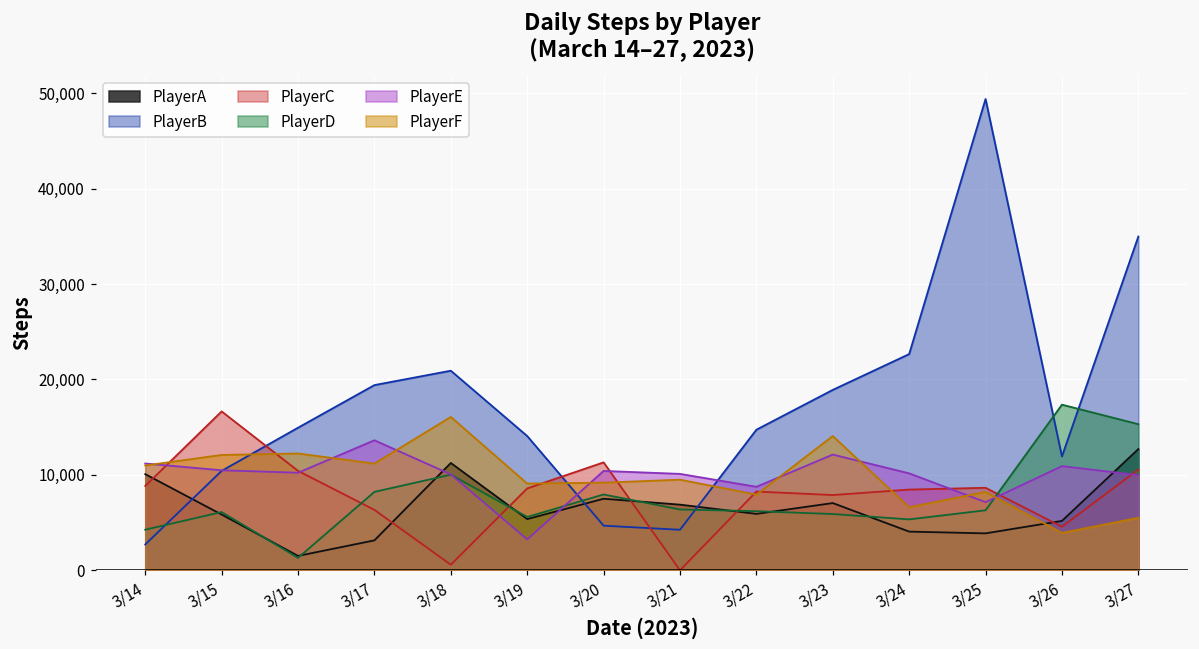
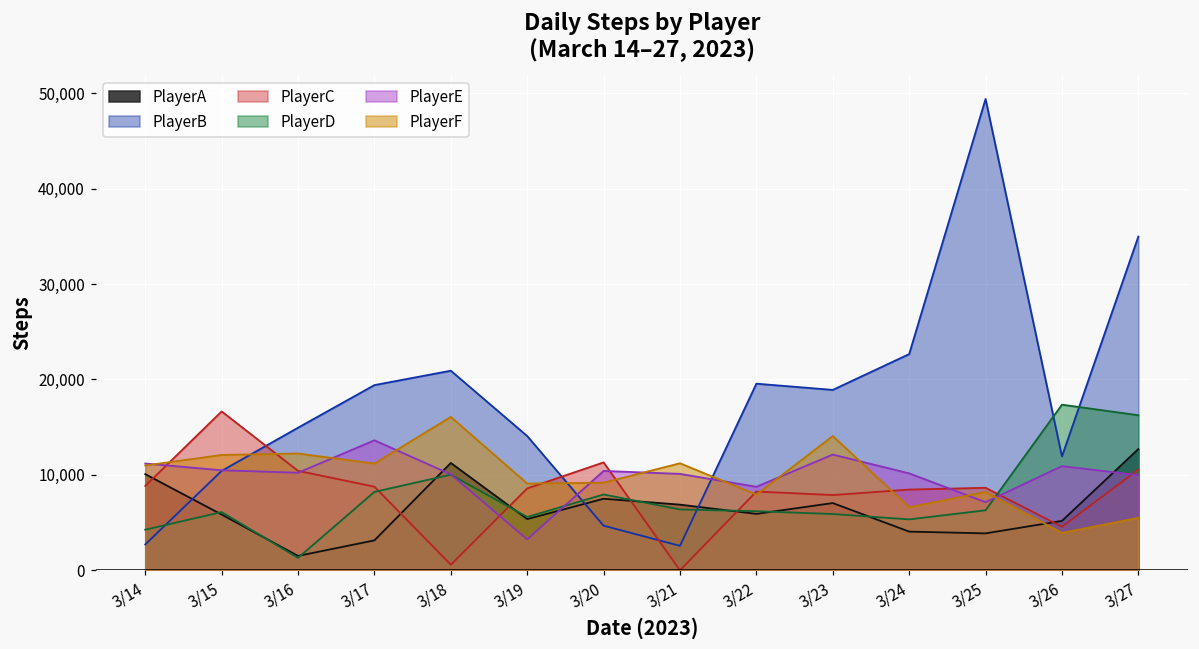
PlayerC, 3/17: 6,000 -> 9,000
PlayerB, 3/21: 4,000 -> 3,000
PlayerF, 3/21: 9,000 -> 11,000
PlayerB, 3/22: 15,000 -> 20,000
PlayerD, 3/27: 15,000 -> 16,000
